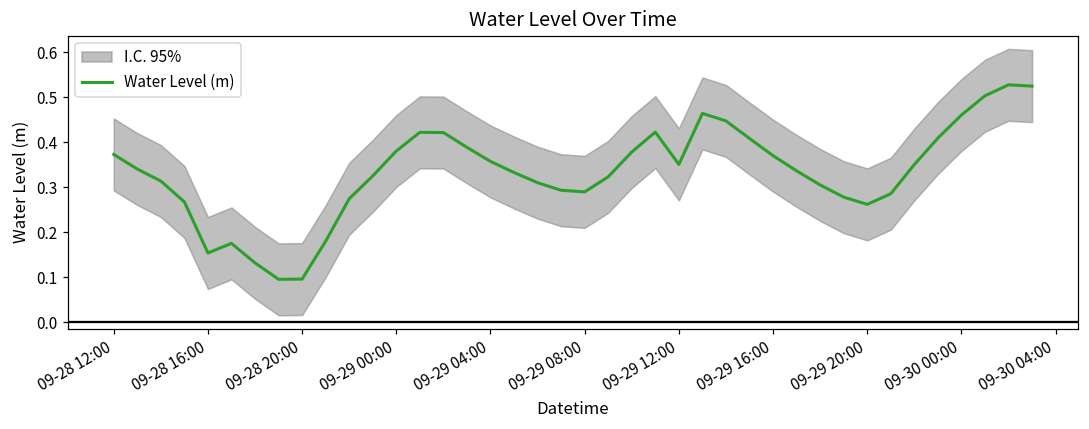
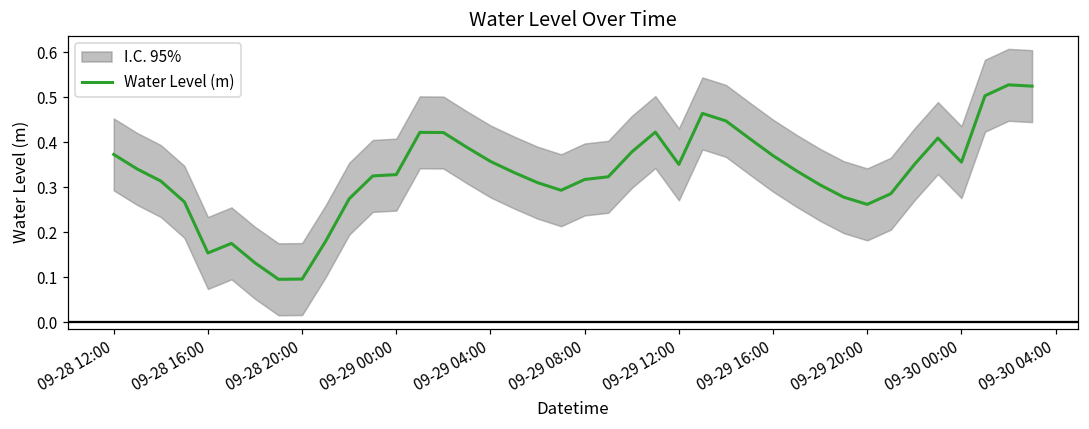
Water Level (m), 09-29 00:00: 0.38 -> 0.33
Water Level (m), 09-29 08:00: 0.29 -> 0.32
Water Level (m), 09-30 00:00: 0.46 -> 0.36
